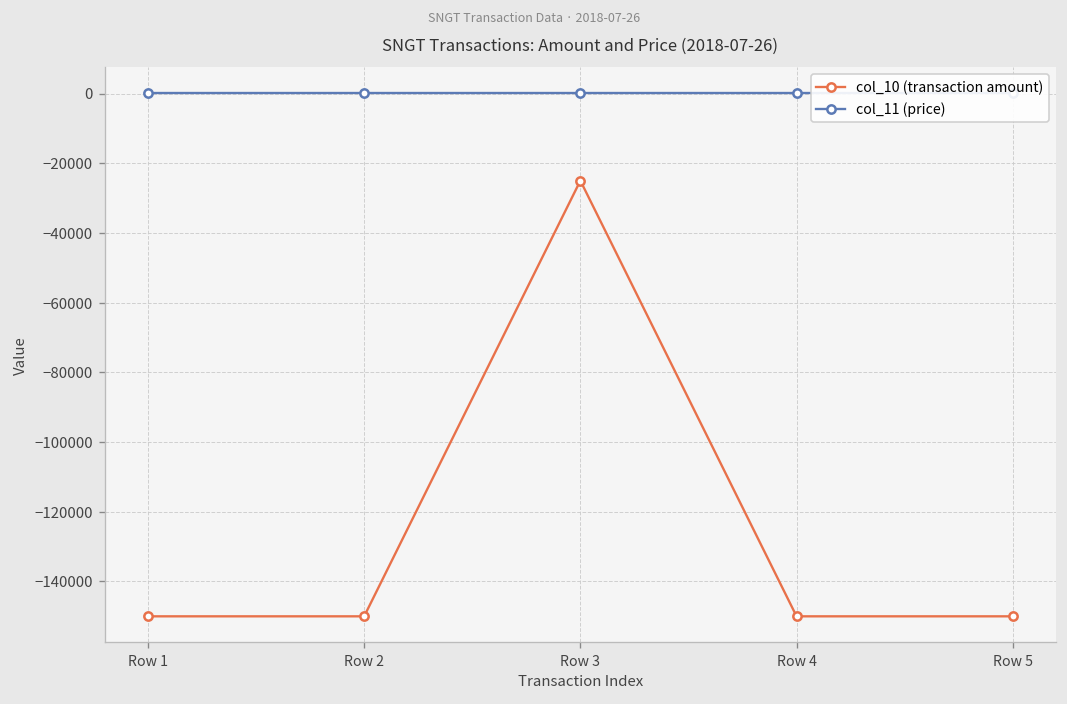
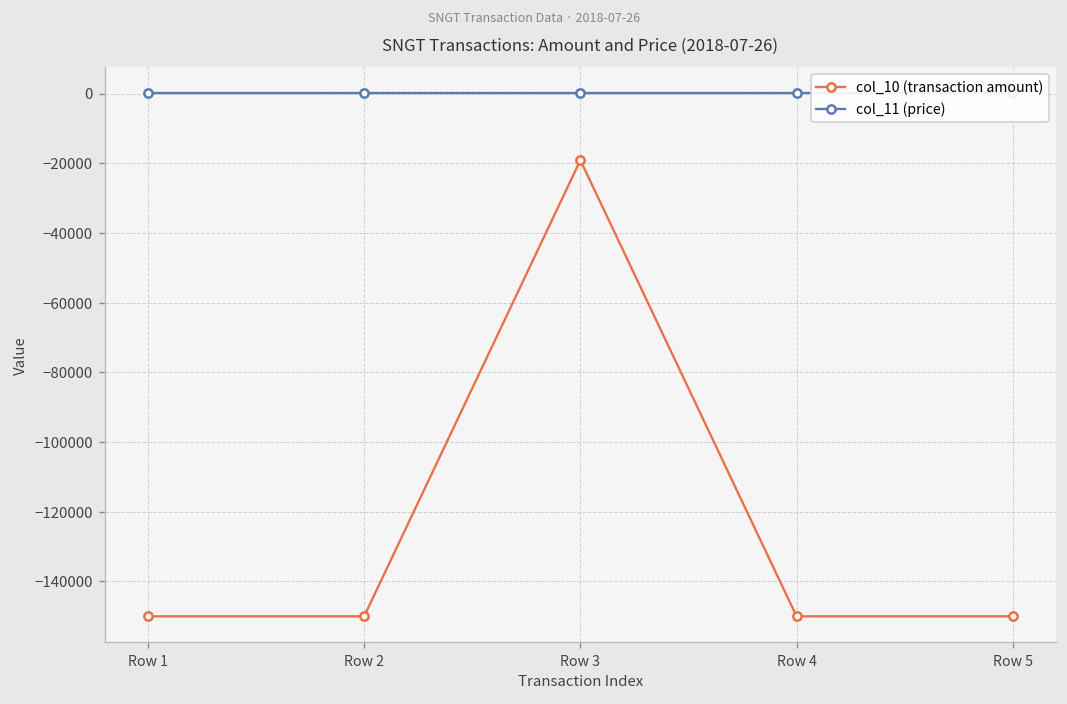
col_10 (transaction amount), Row 3: -25000 -> -19000
